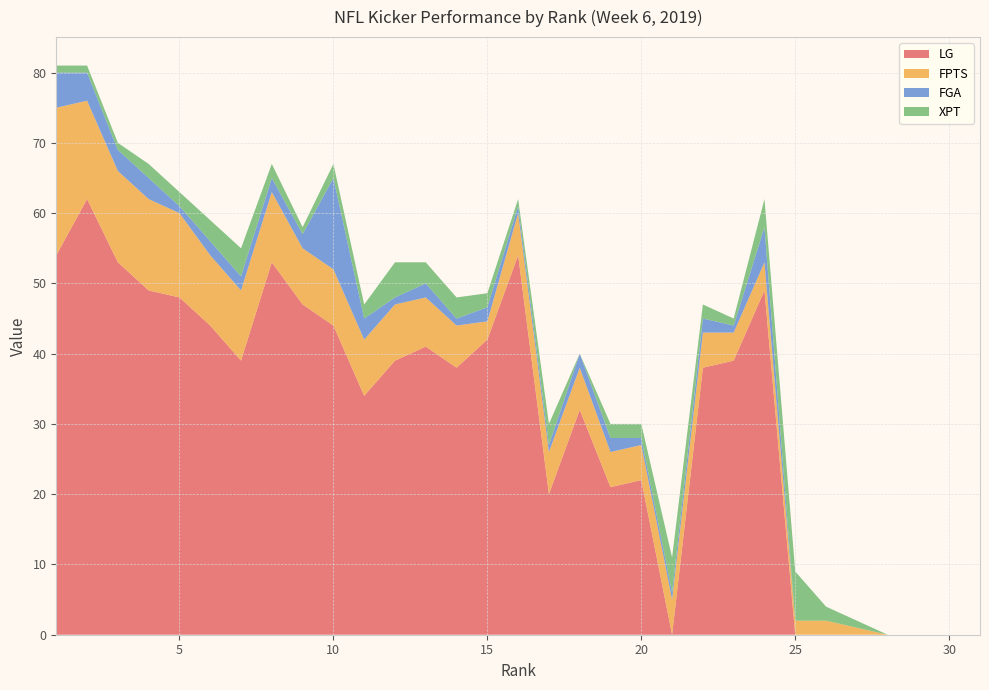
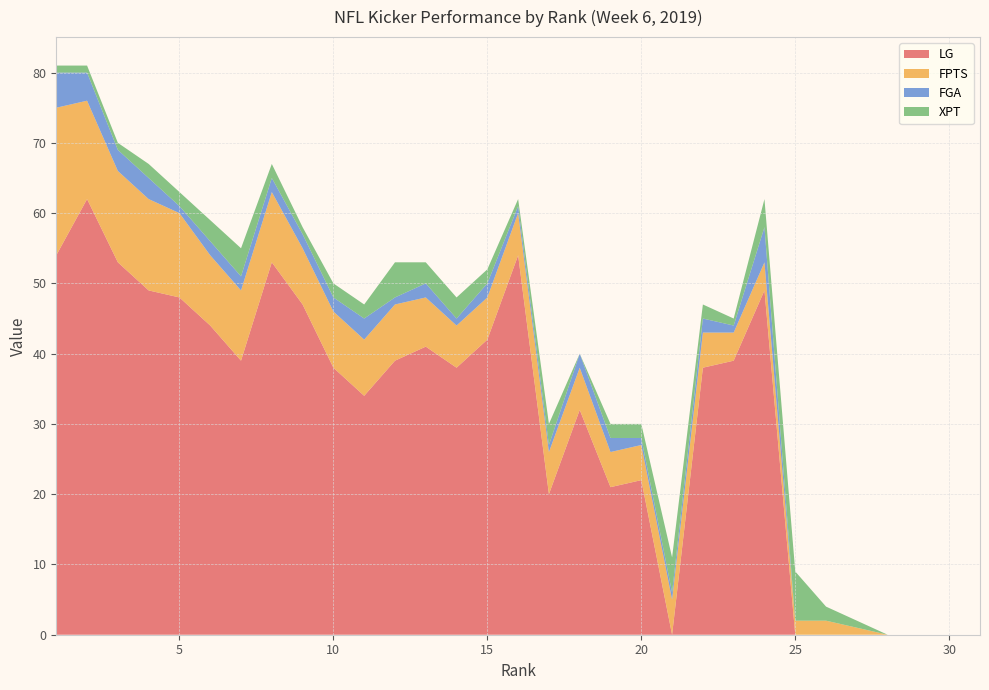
LG, 10: 44 -> 38
FGA, 10: 13 -> 2
FPTS, 15: 3 -> 6
